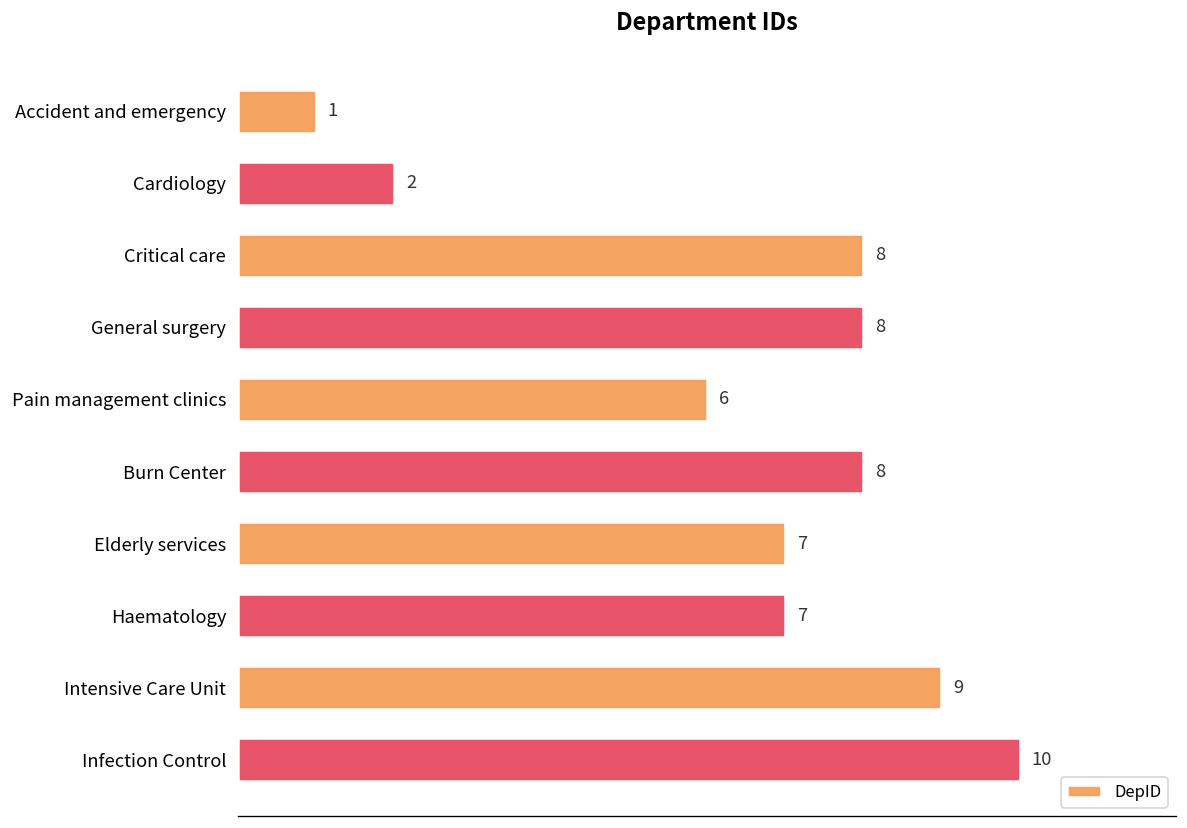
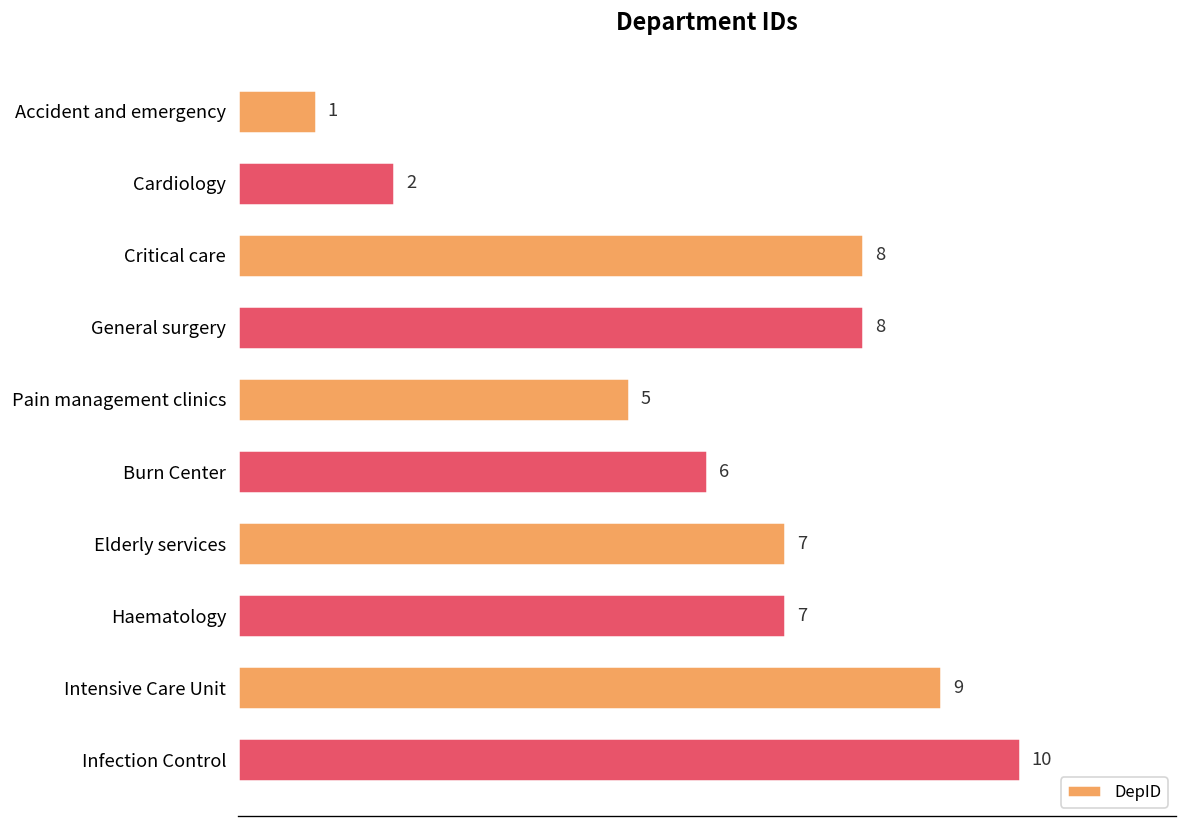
Pain management clinics: 6 -> 5
Burn Center: 8 -> 6
